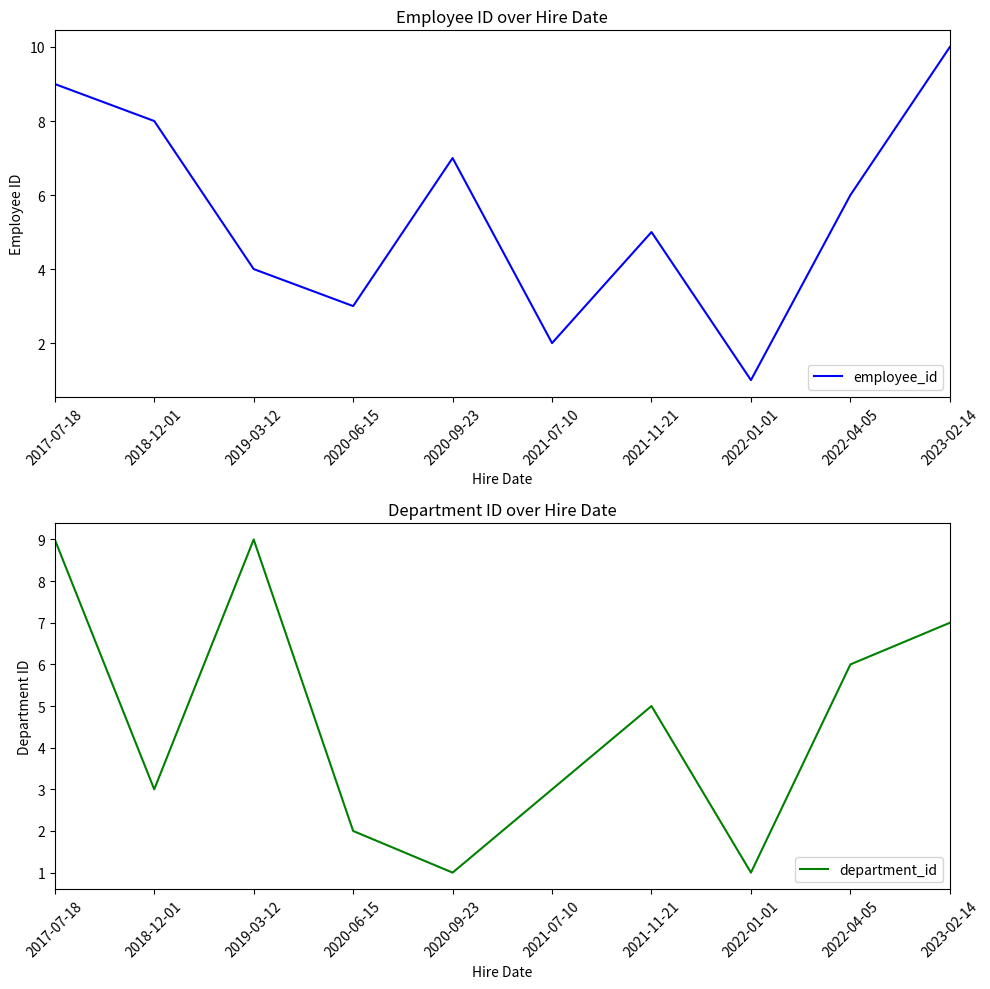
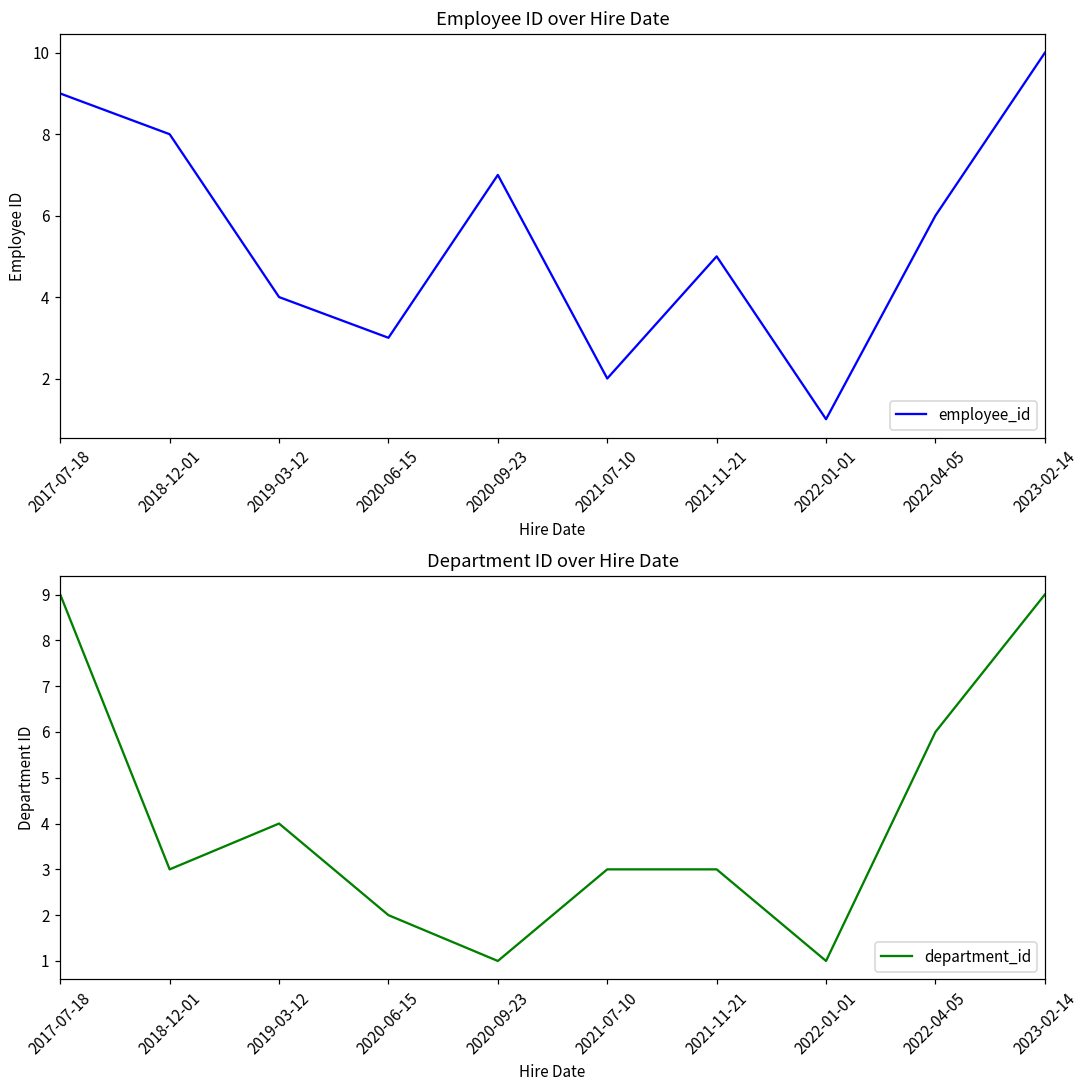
Department ID over Hire Date, 2019-03-12: 9 -> 4
Department ID over Hire Date, 2021-11-21: 5 -> 3
Department ID over Hire Date, 2023-02-14: 7 -> 9
